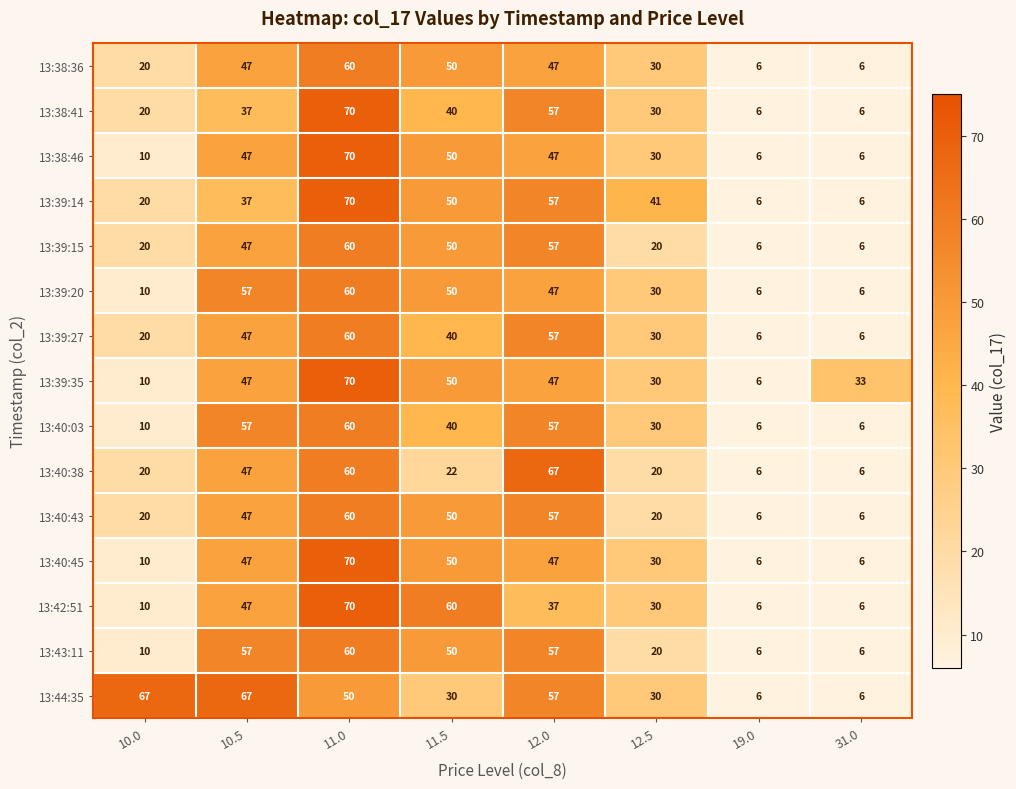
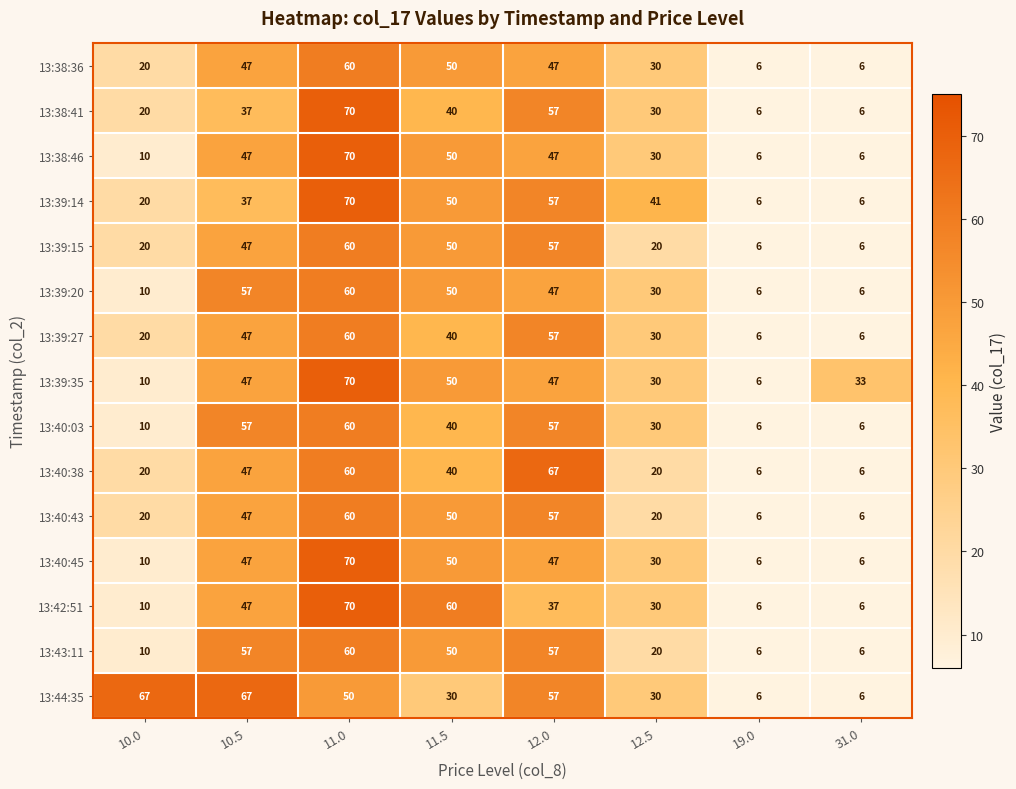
13:40:38, 11.5: 22 -> 40
